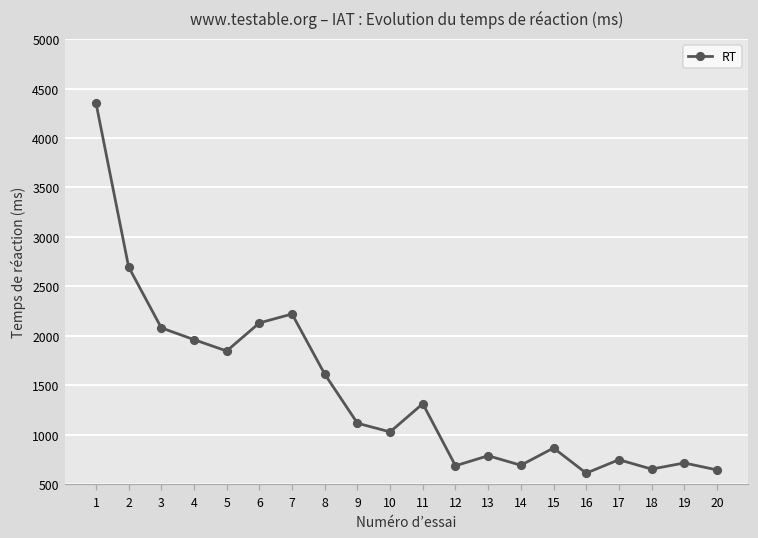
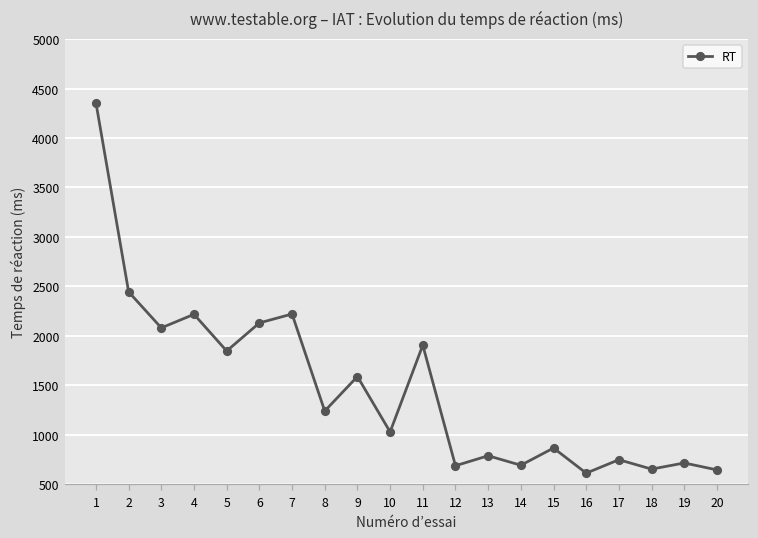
2: 2700 -> 2400
4: 2000 -> 2200
8: 1600 -> 1200
9: 1100 -> 1600
11: 1300 -> 1900
